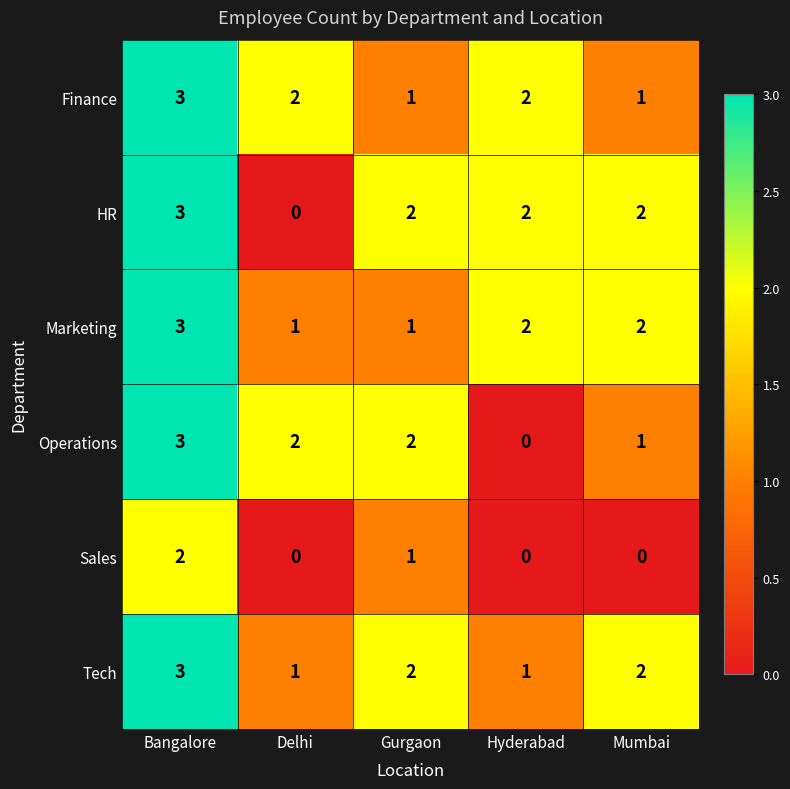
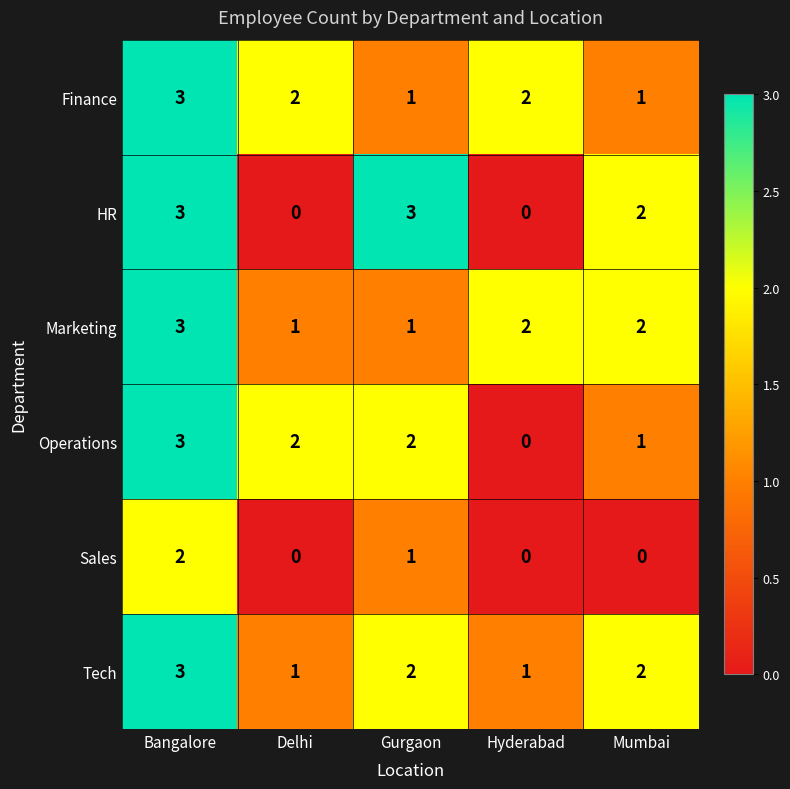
HR, Gurgaon: 2 -> 3
HR, Hyderabad: 2 -> 0
